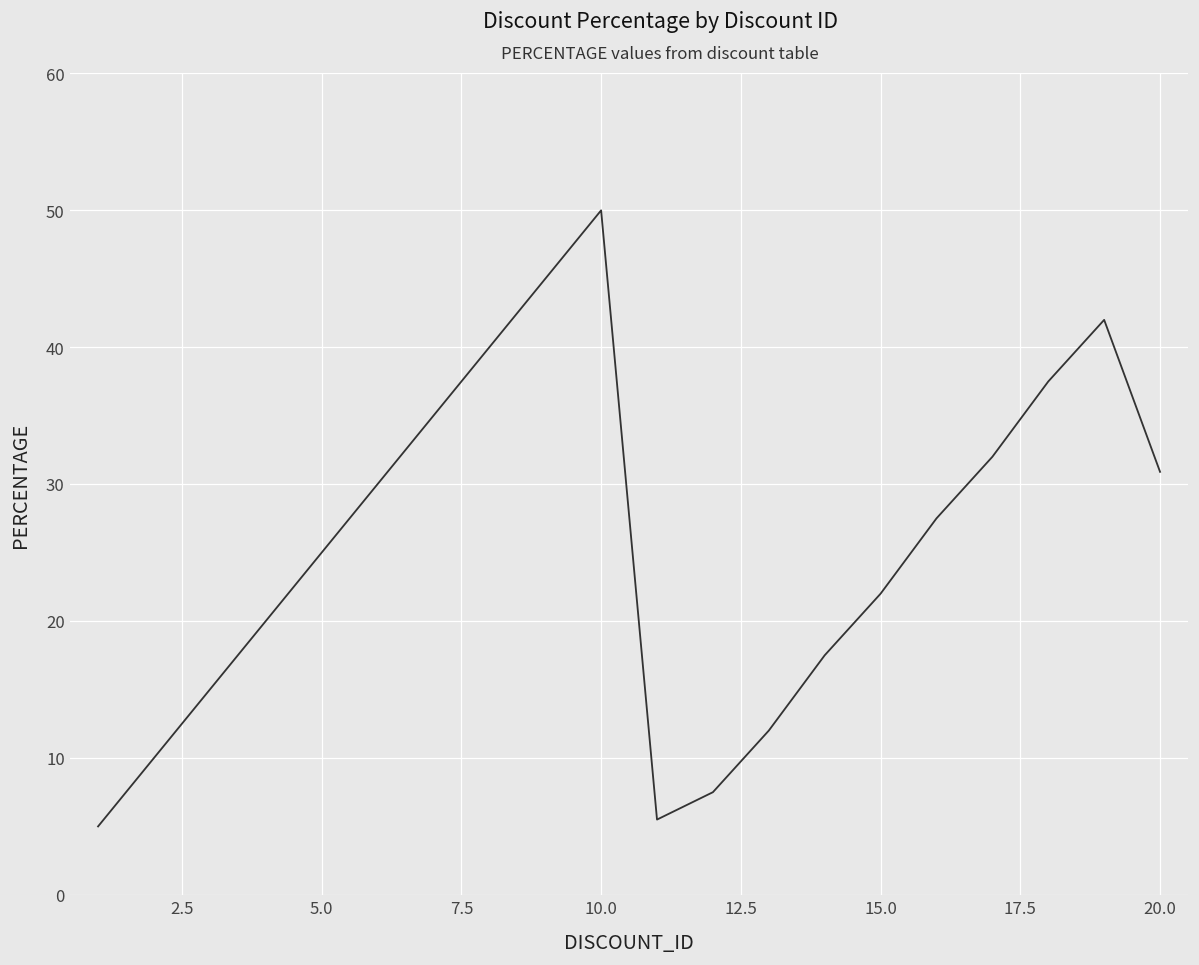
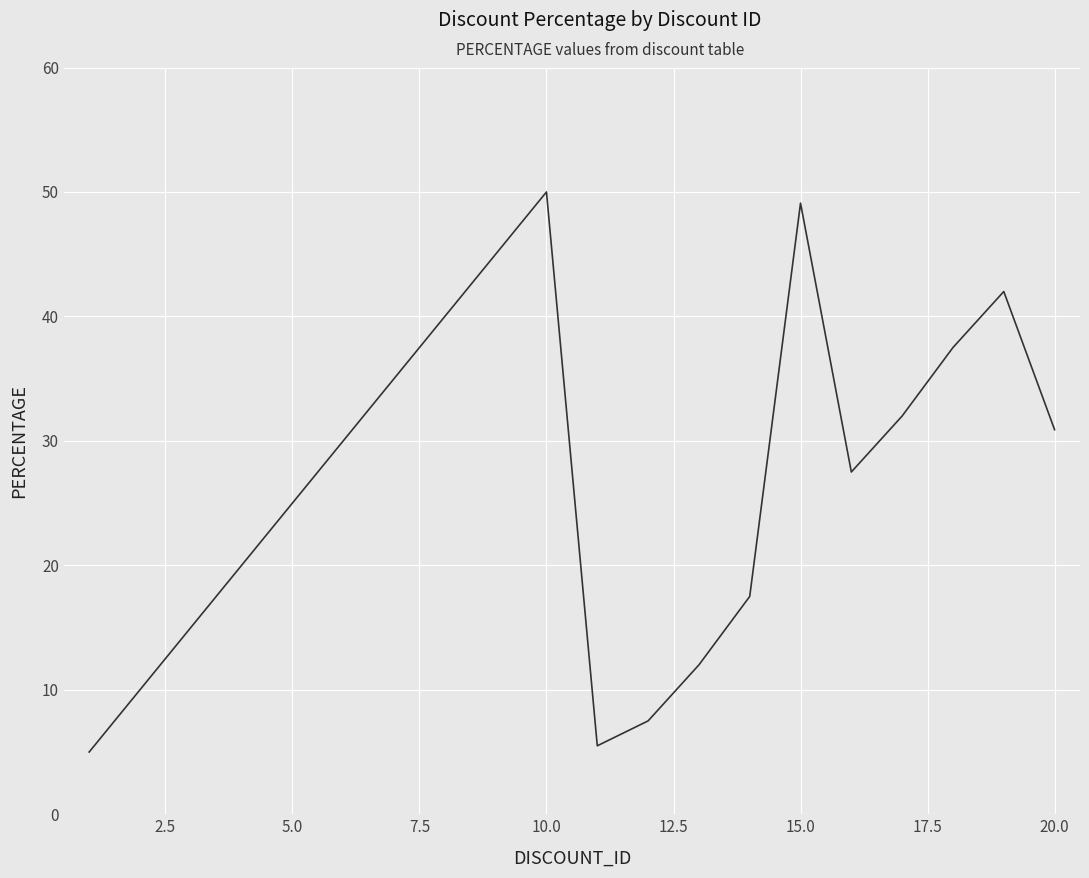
15.0: 22.0 -> 49.1
